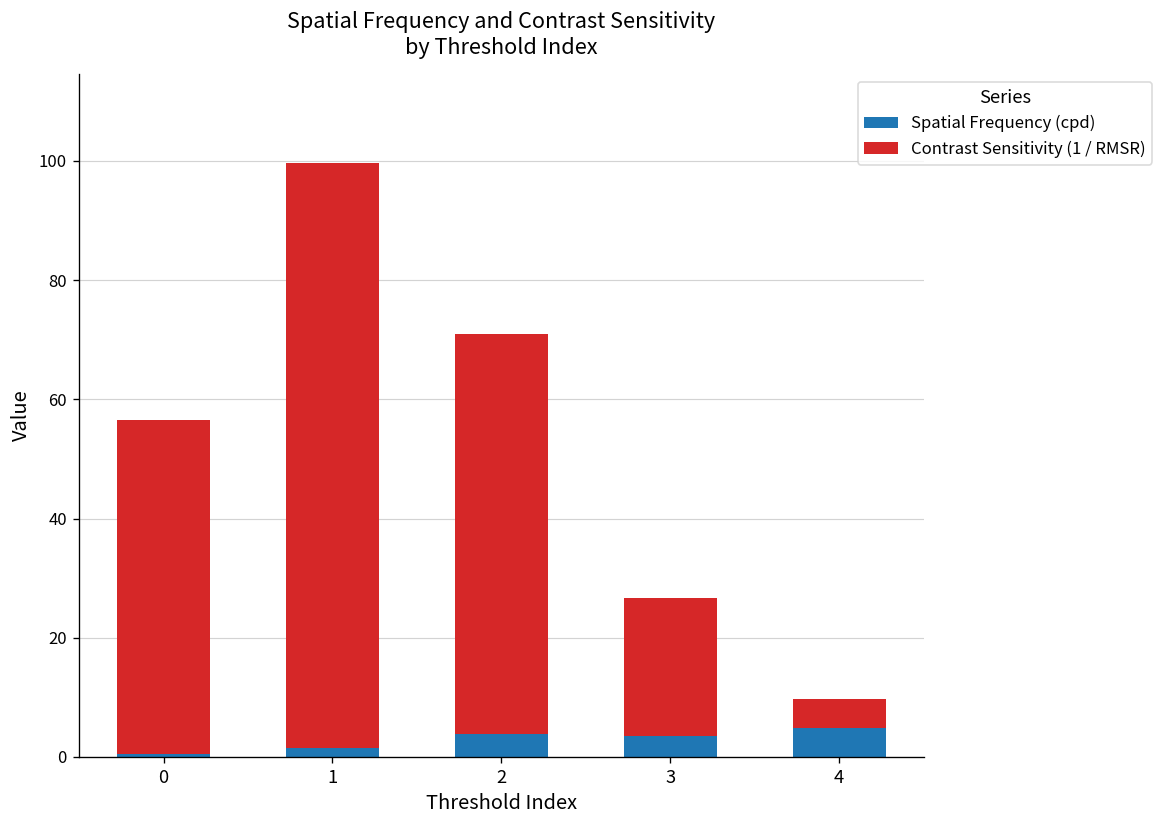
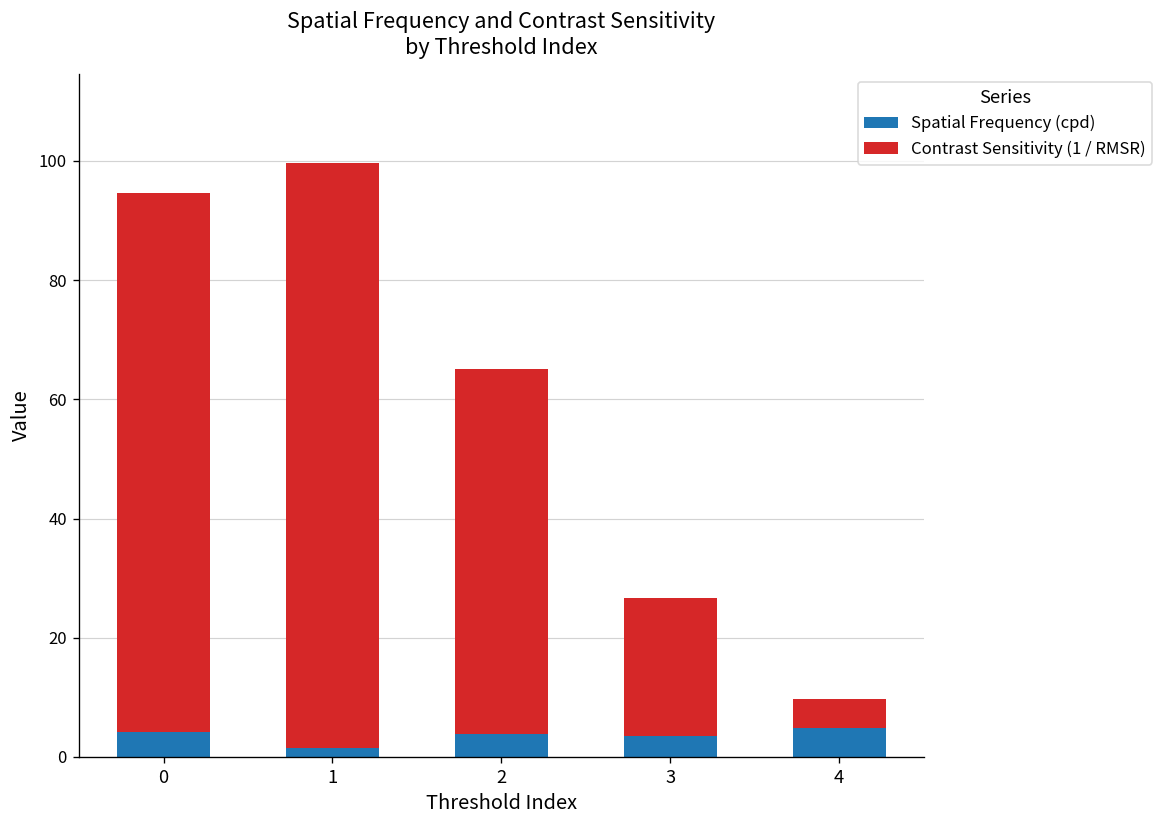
Spatial Frequency (cpd), 0: 1 -> 4
Contrast Sensitivity (1 / RMSR), 0: 56 -> 90
Contrast Sensitivity (1 / RMSR), 2: 67 -> 61
